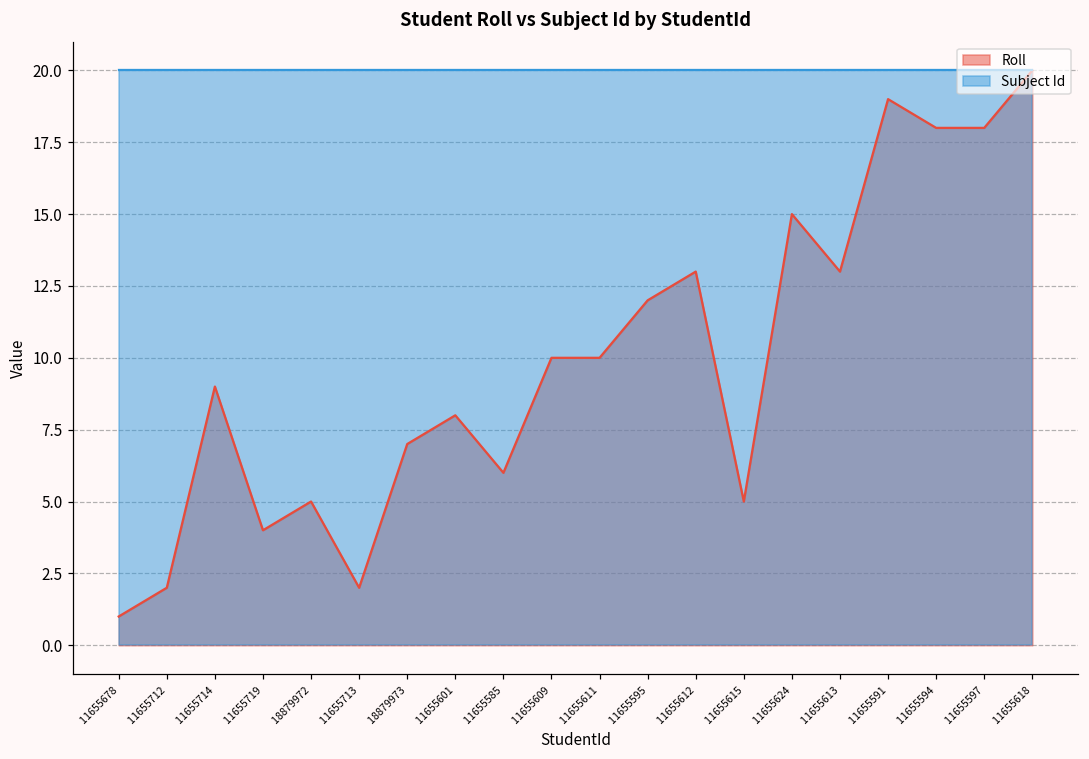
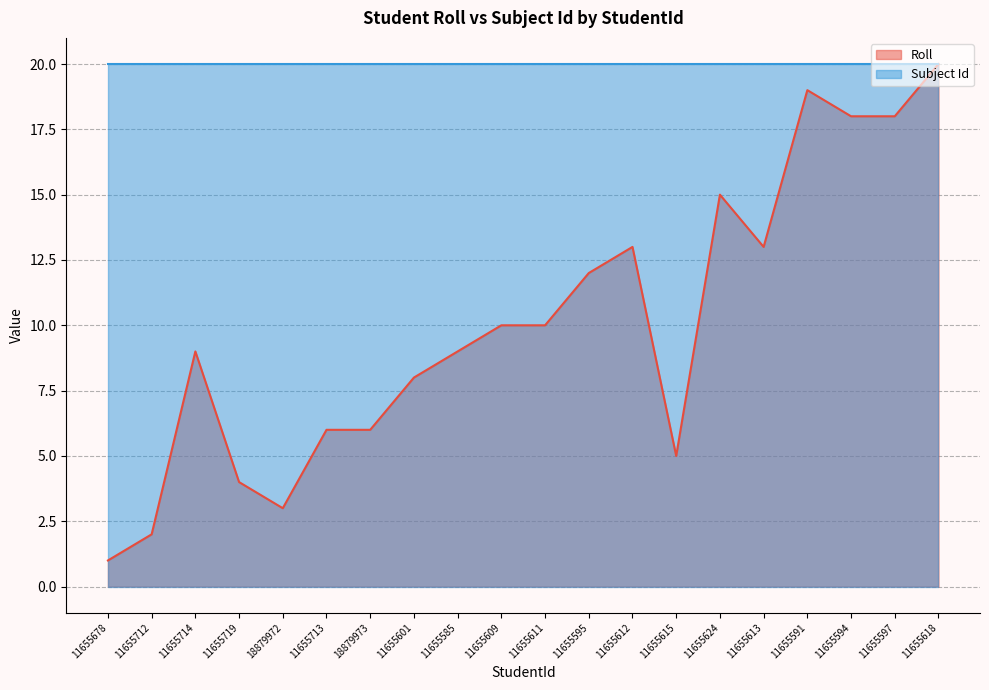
Roll, 18879972: 5 -> 3
Roll, 11655713: 2 -> 6
Roll, 18879973: 7 -> 6
Roll, 11655585: 6 -> 9
